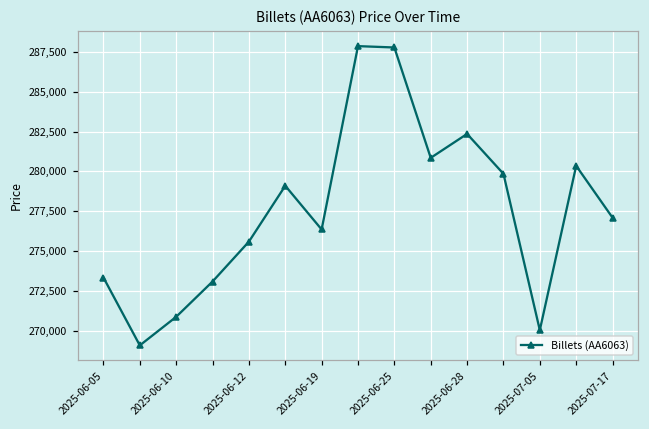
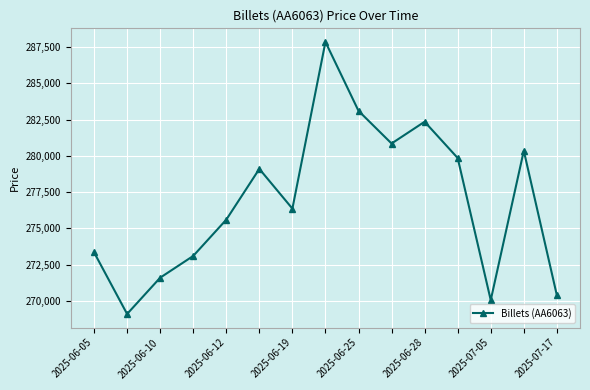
2025-06-10: 270,900 -> 271,600
2025-06-25: 287,800 -> 283,100
2025-07-17: 277,100 -> 270,400
